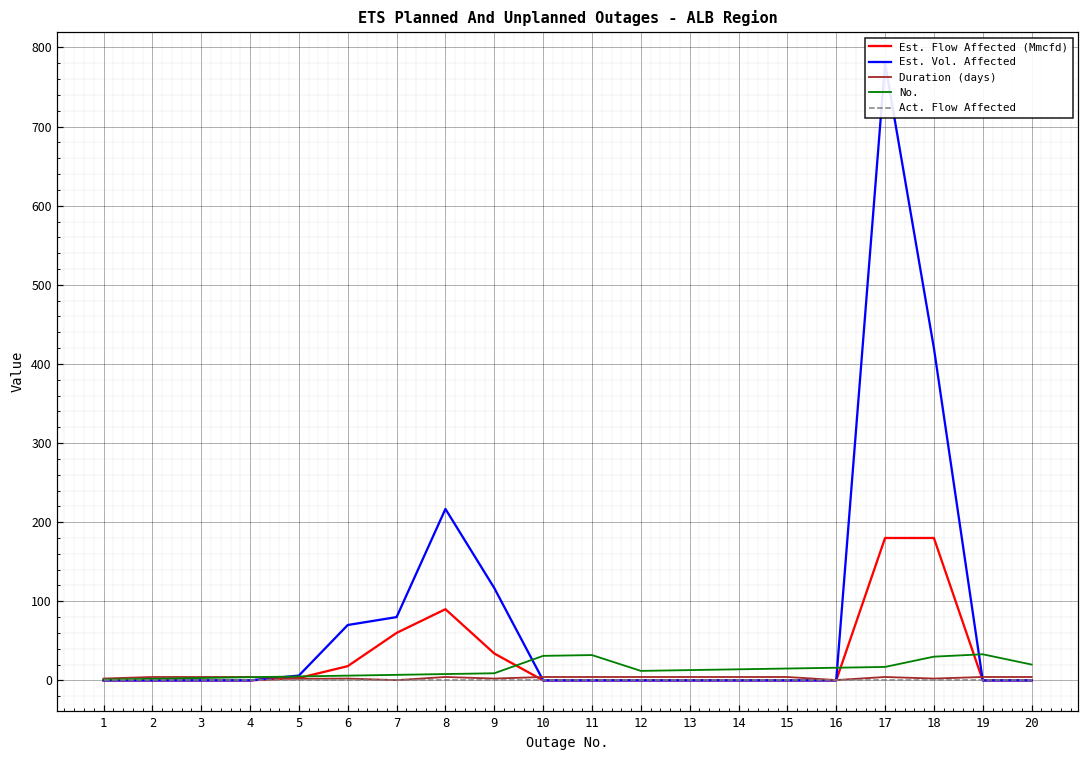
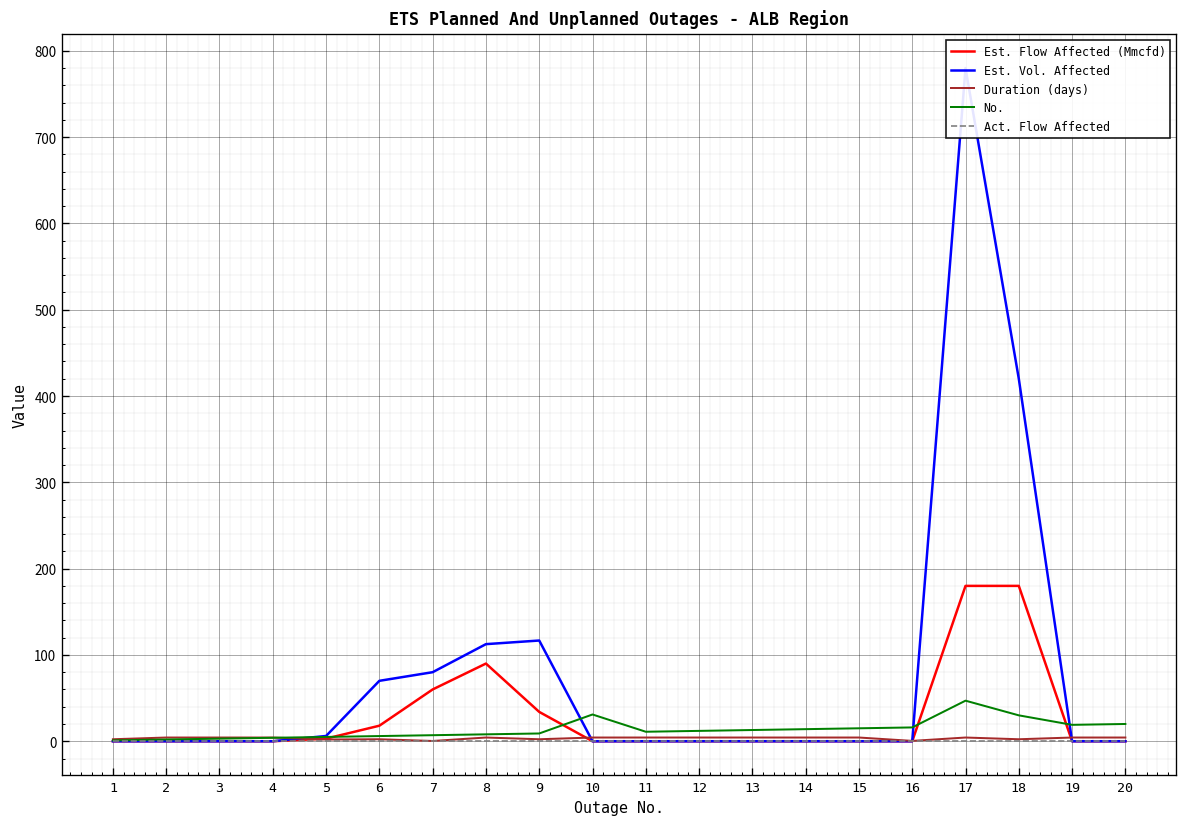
Est. Vol. Affected, 8: 220 -> 110
No., 11: 30 -> 10
No., 17: 20 -> 50
No., 19: 30 -> 20
